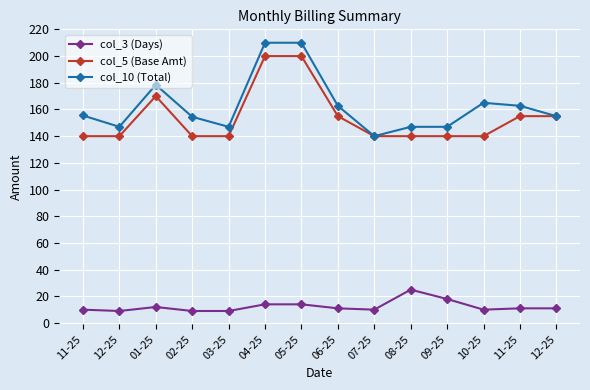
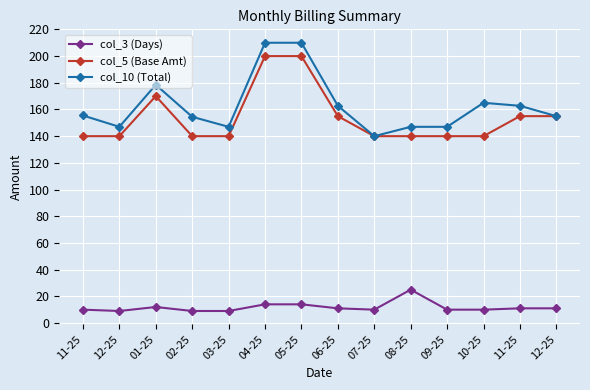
col_3 (Days), 09-25: 18 -> 10
